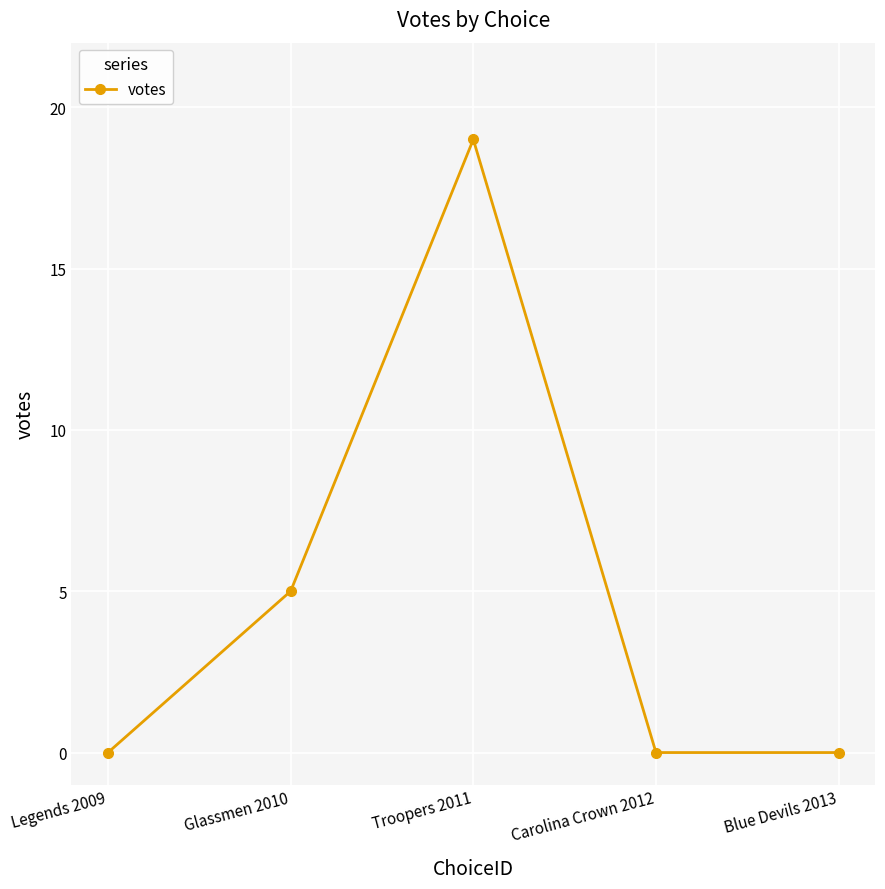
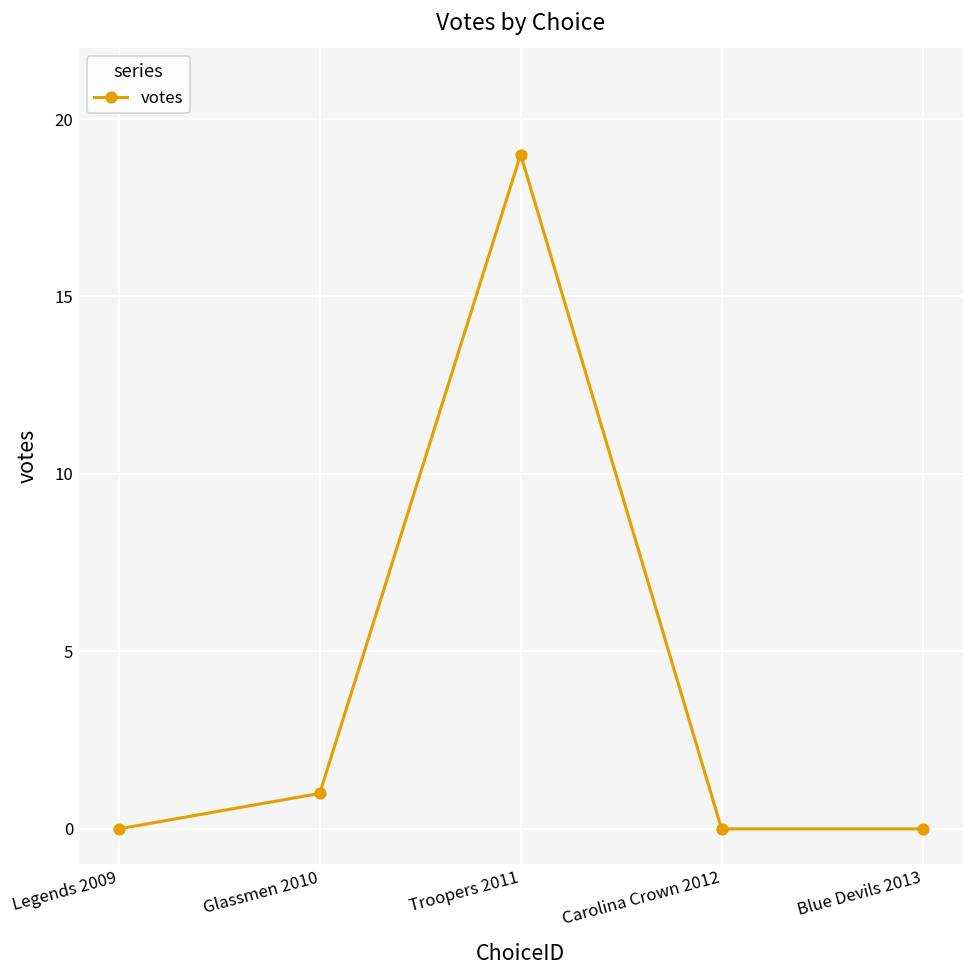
Glassmen 2010: 5 -> 1
